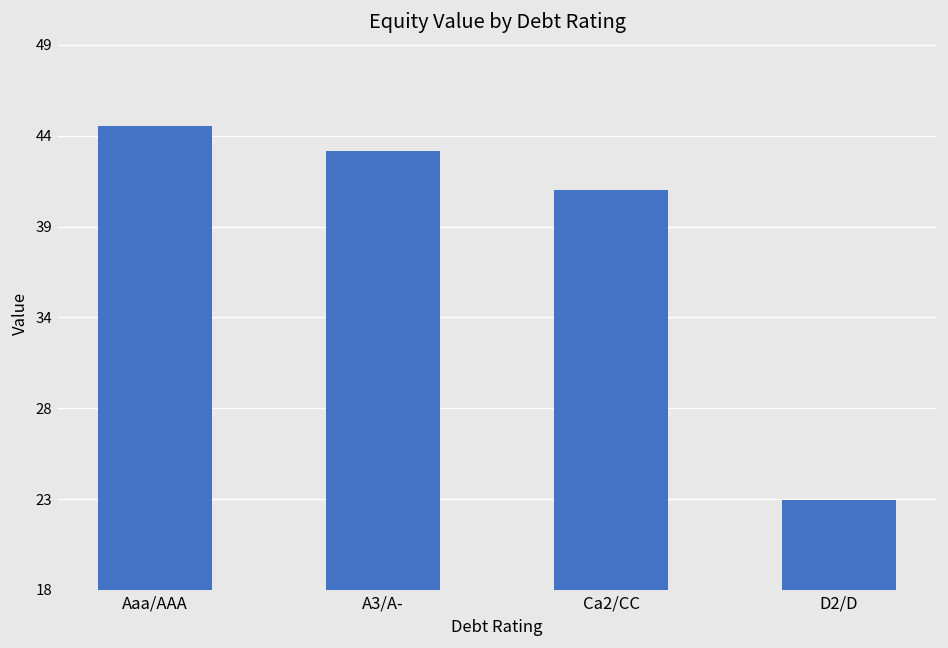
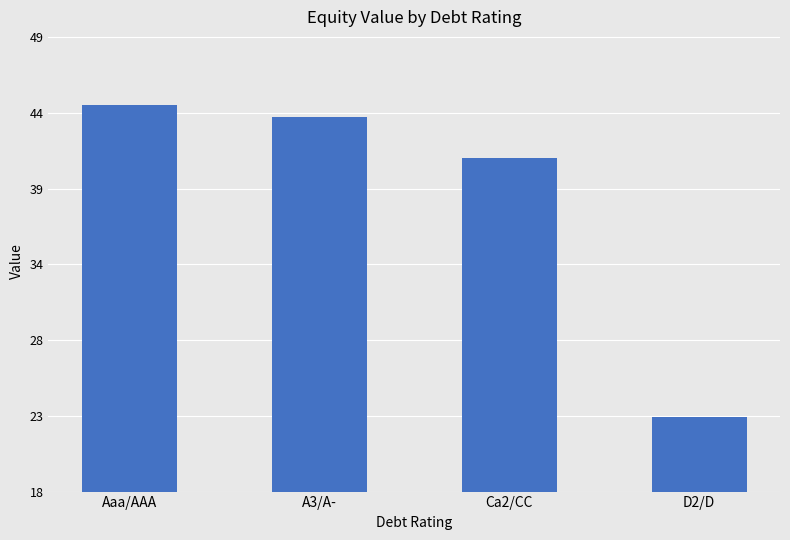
A3/A-: 43.0 -> 43.5
